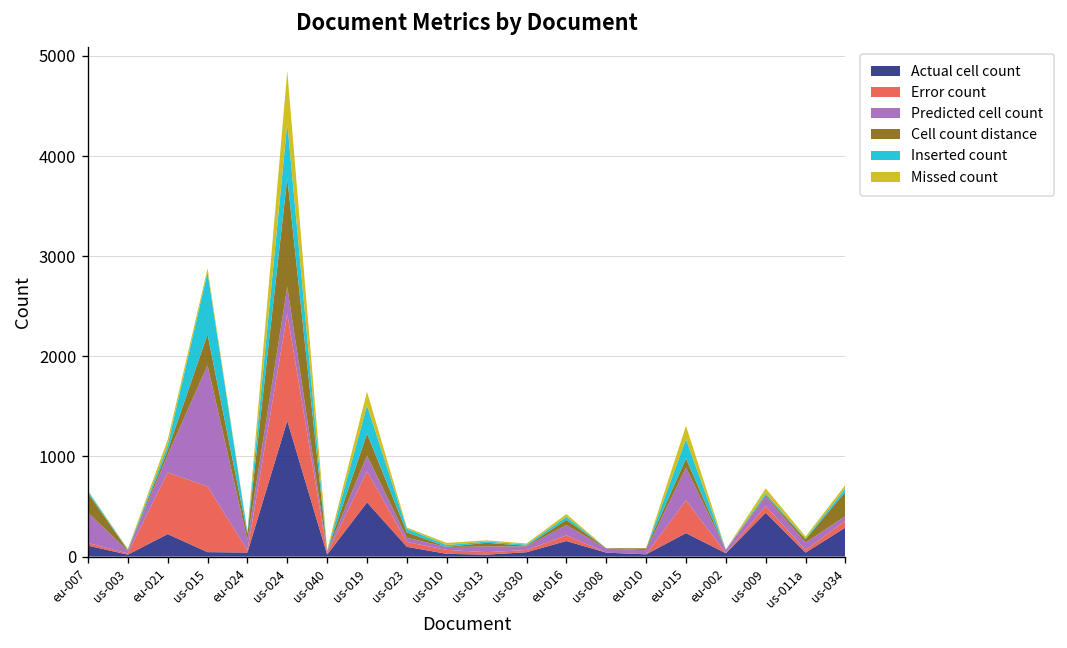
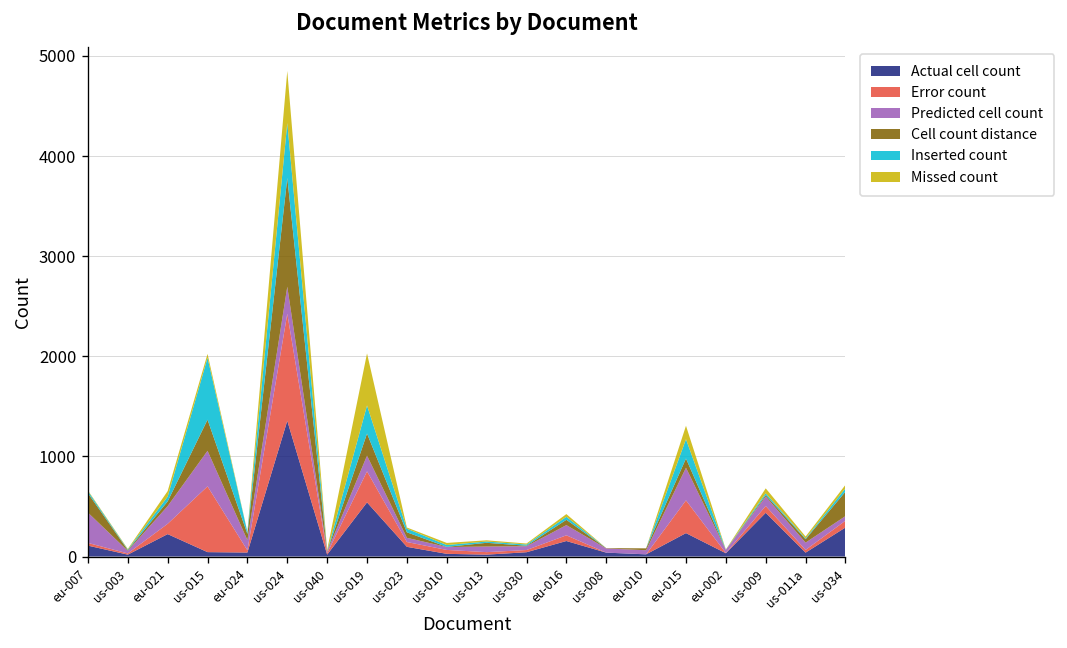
Error count, eu-021: 600 -> 100
Predicted cell count, us-015: 1200 -> 400
Missed count, us-019: 100 -> 500
